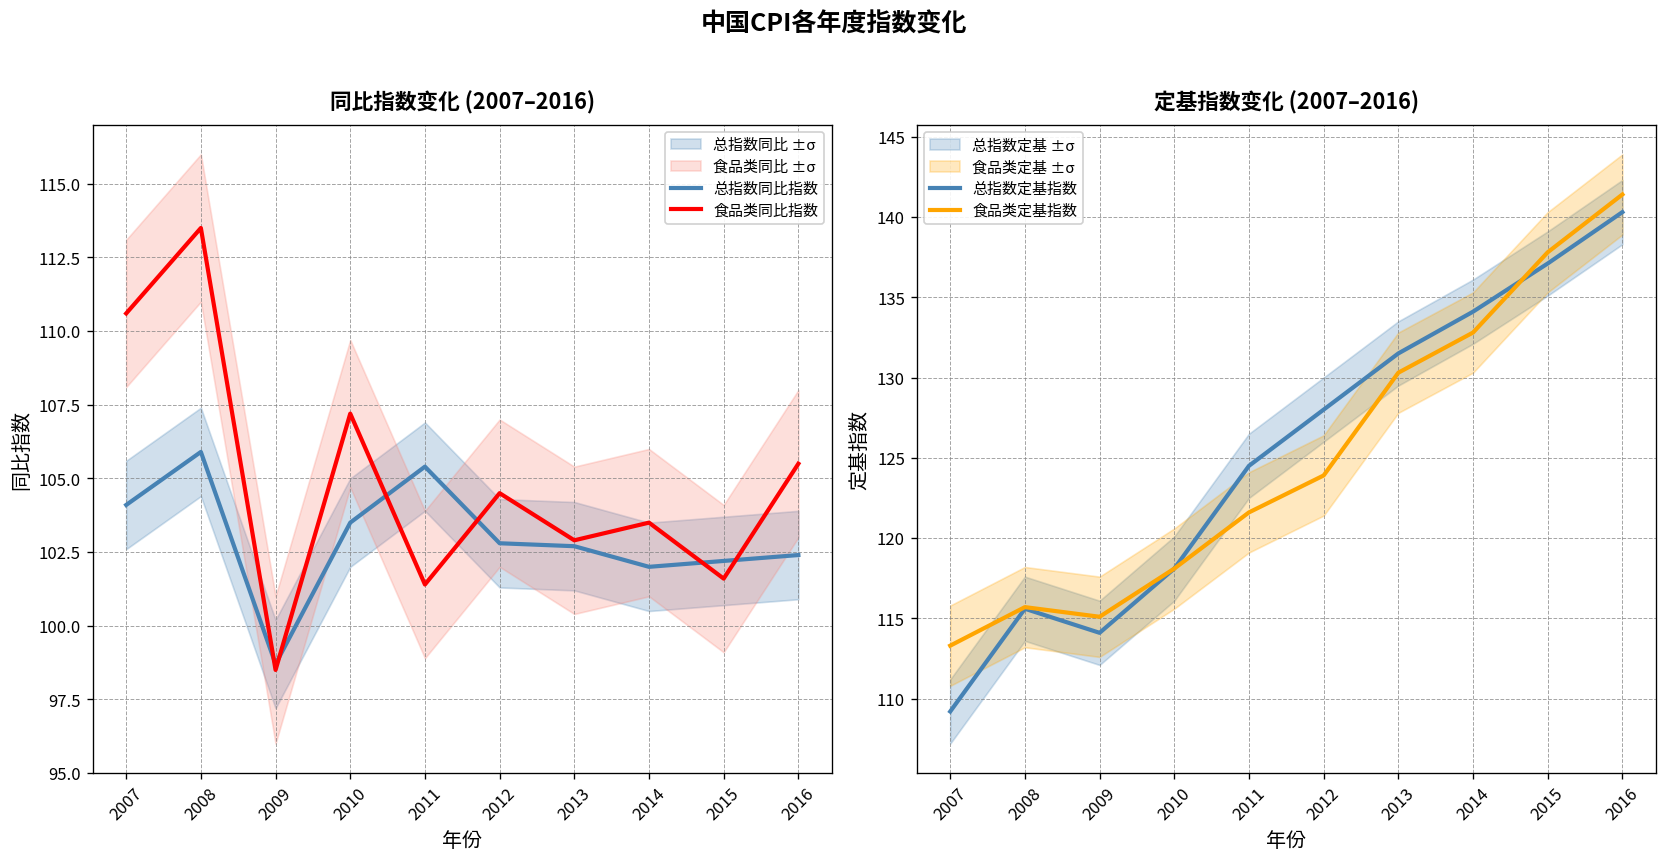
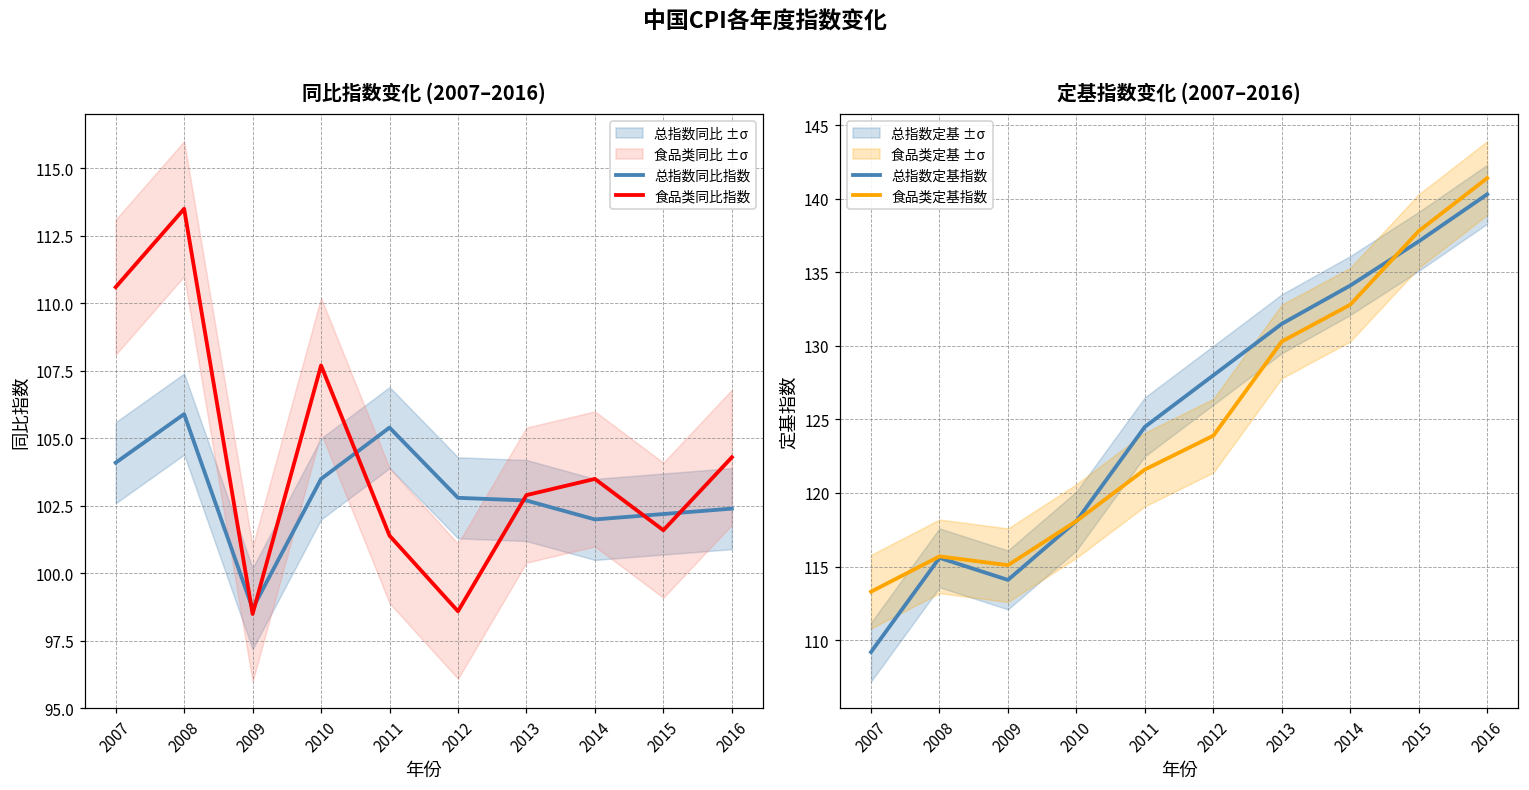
同比指数变化 (2007–2016), 食品类同比指数, 2010: 107.2 -> 107.7
同比指数变化 (2007–2016), 食品类同比指数, 2012: 104.5 -> 98.6
同比指数变化 (2007–2016), 食品类同比指数, 2016: 105.5 -> 104.3
